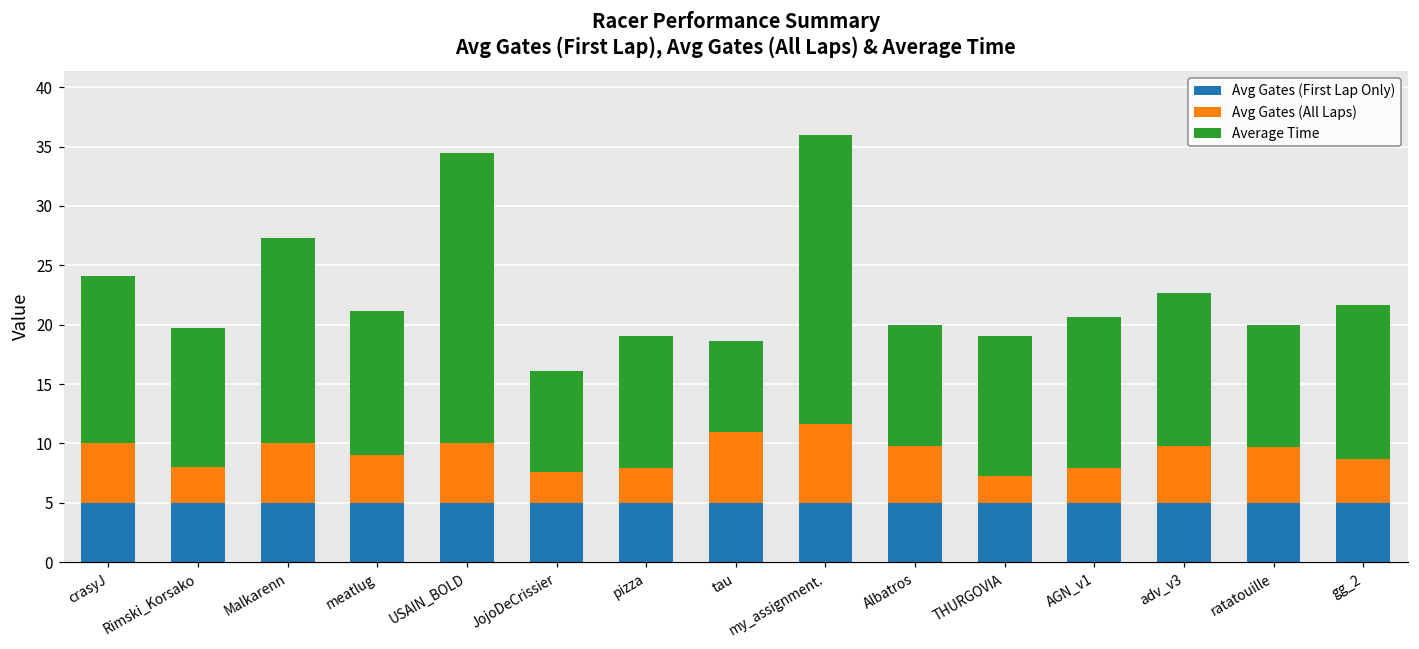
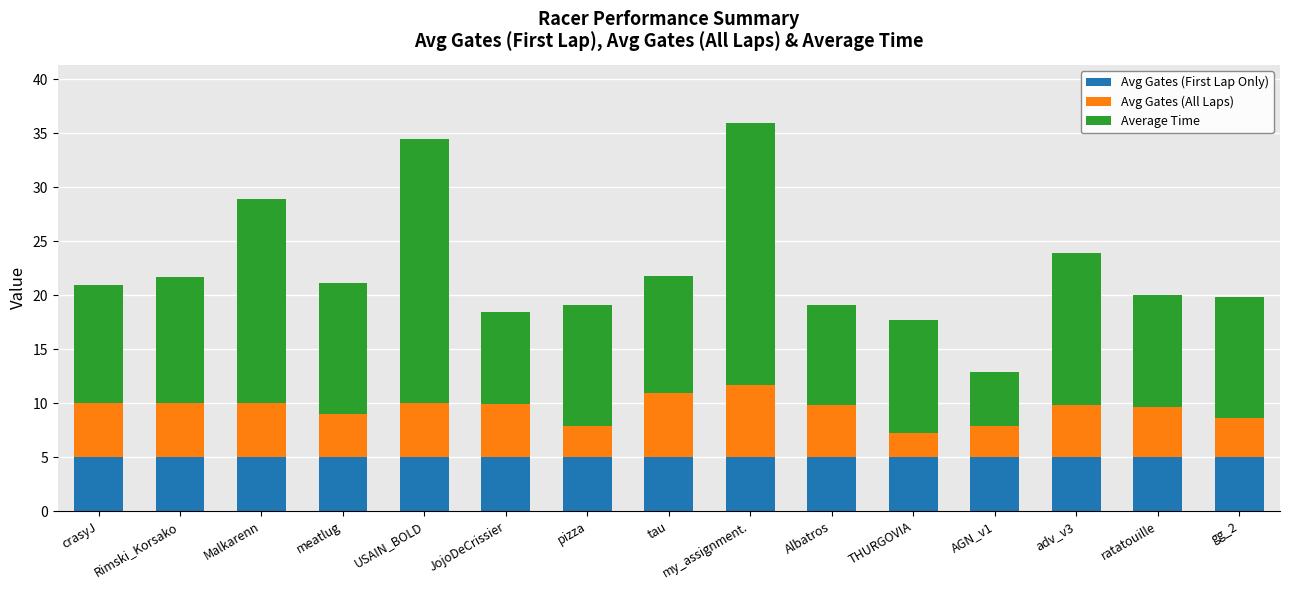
Average Time, crasyJ: 14.1 -> 10.9
Avg Gates (All Laps), Rimski_Korsako: 3 -> 5
Average Time, Malkarenn: 17.3 -> 18.9
Avg Gates (All Laps), JojoDeCrissier: 2.6 -> 4.9
Average Time, tau: 7.6 -> 10.8
Average Time, Albatros: 10.2 -> 9.3
Average Time, THURGOVIA: 11.8 -> 10.5
Average Time, AGN_v1: 12.8 -> 5.0
Average Time, adv_v3: 12.9 -> 14.2
Average Time, gg_2: 13.0 -> 11.2
